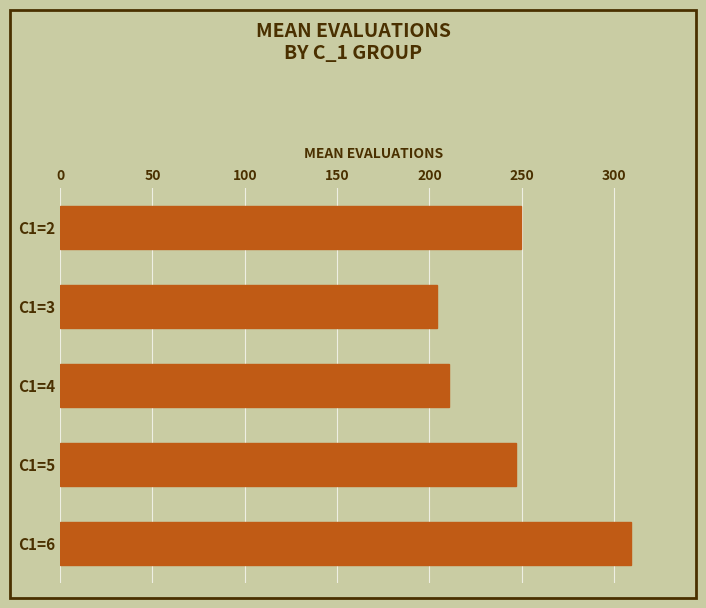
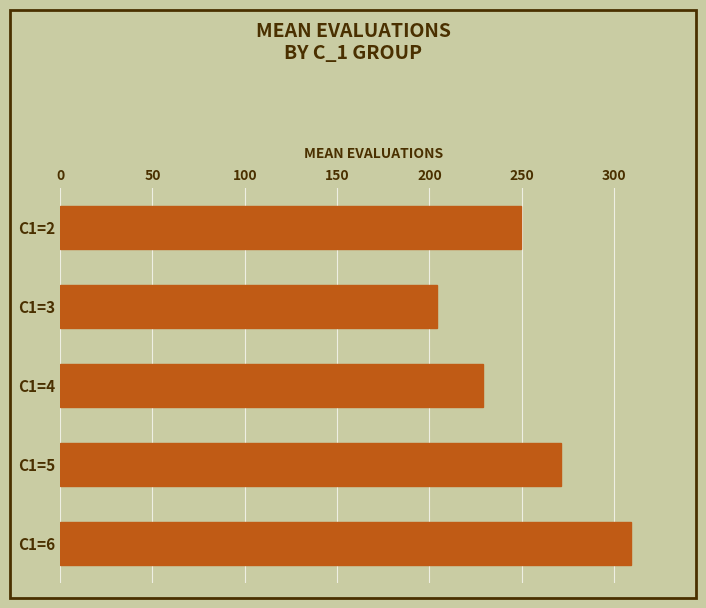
C1=4: 211 -> 229
C1=5: 247 -> 271
